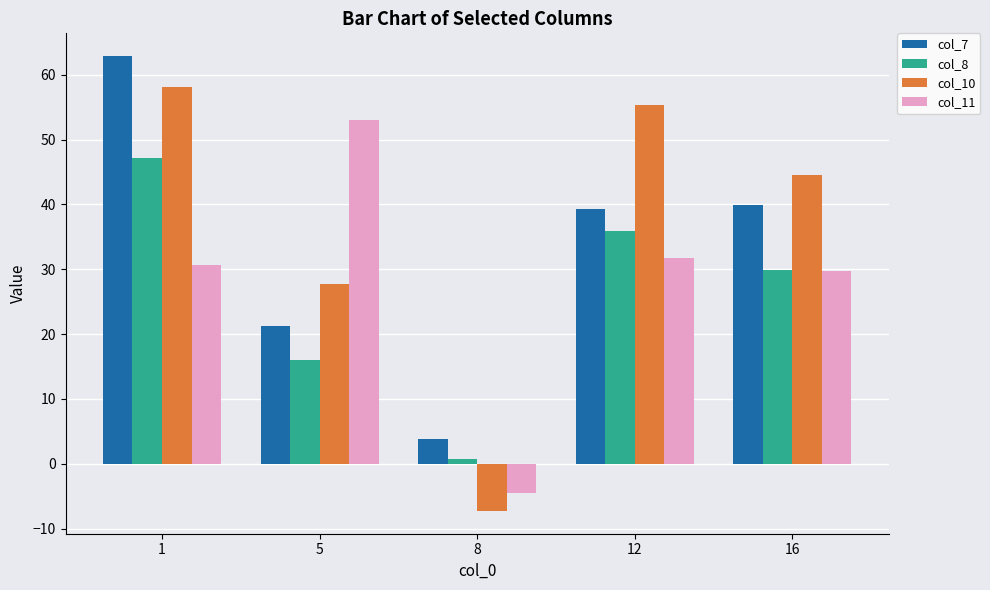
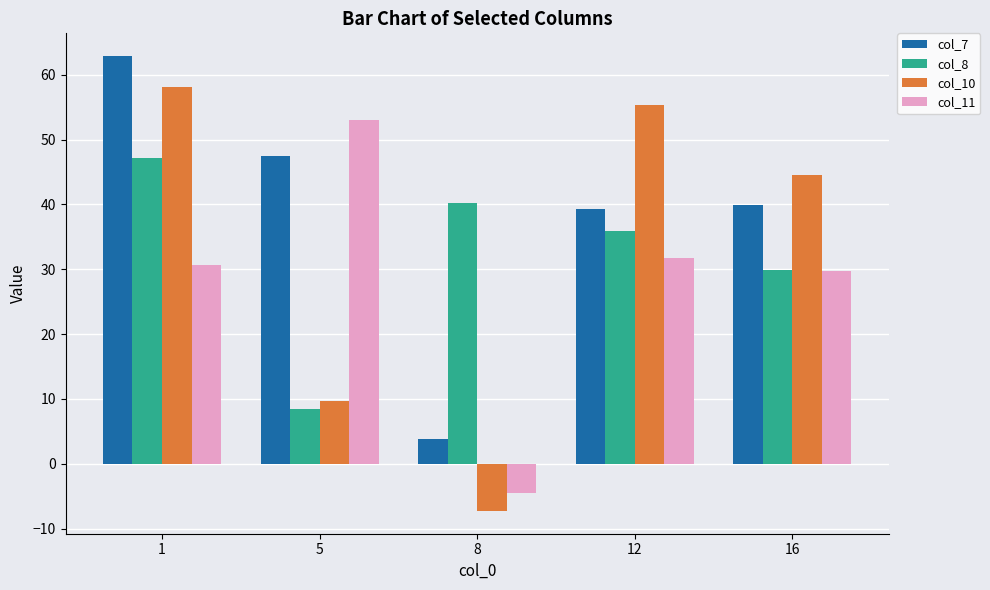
col_7, 5: 21 -> 48
col_8, 5: 16 -> 8
col_10, 5: 28 -> 10
col_8, 8: 1 -> 40
